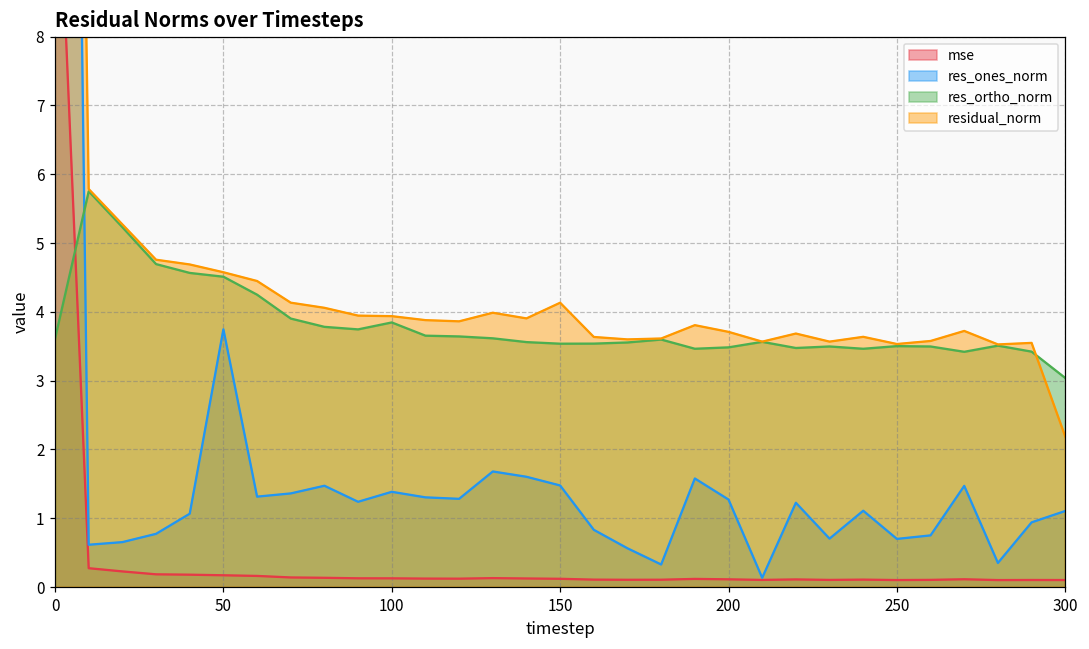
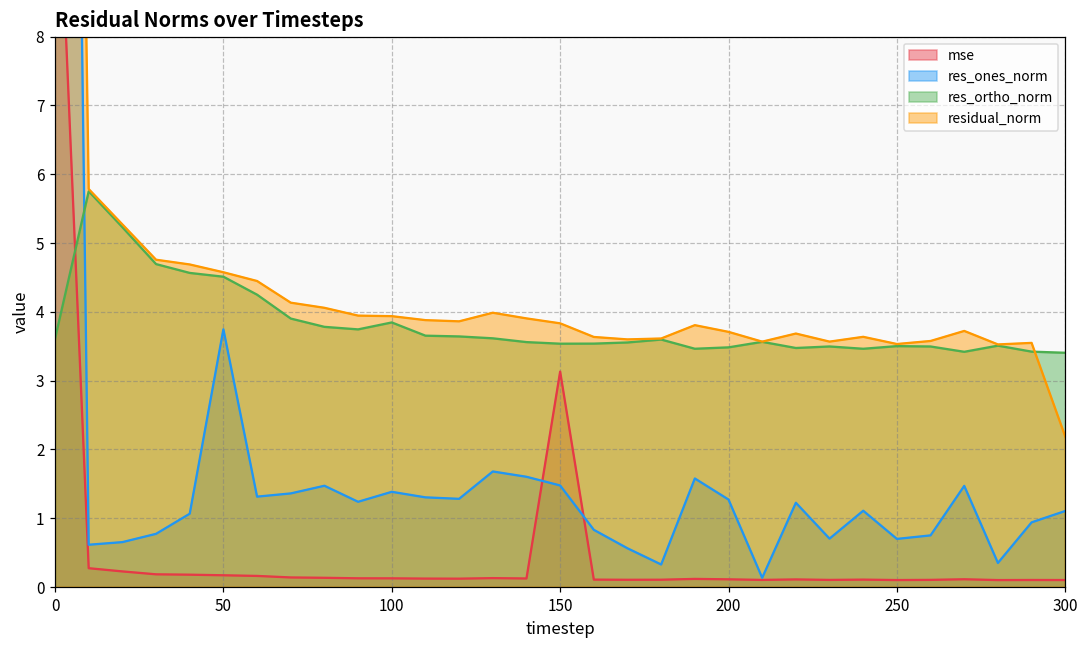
mse, 150: 0.1 -> 3.1
residual_norm, 150: 4.1 -> 3.8
res_ortho_norm, 300: 3.0 -> 3.4
